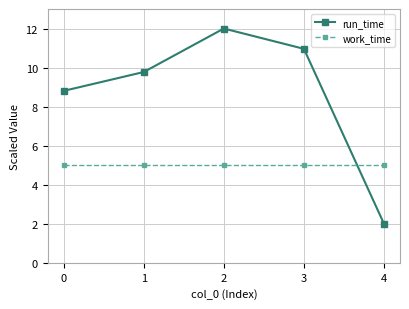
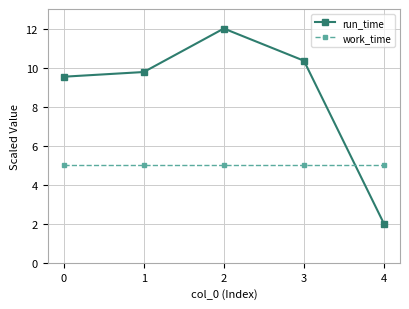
run_time, 0: 8.8 -> 9.5
run_time, 3: 11.0 -> 10.4
